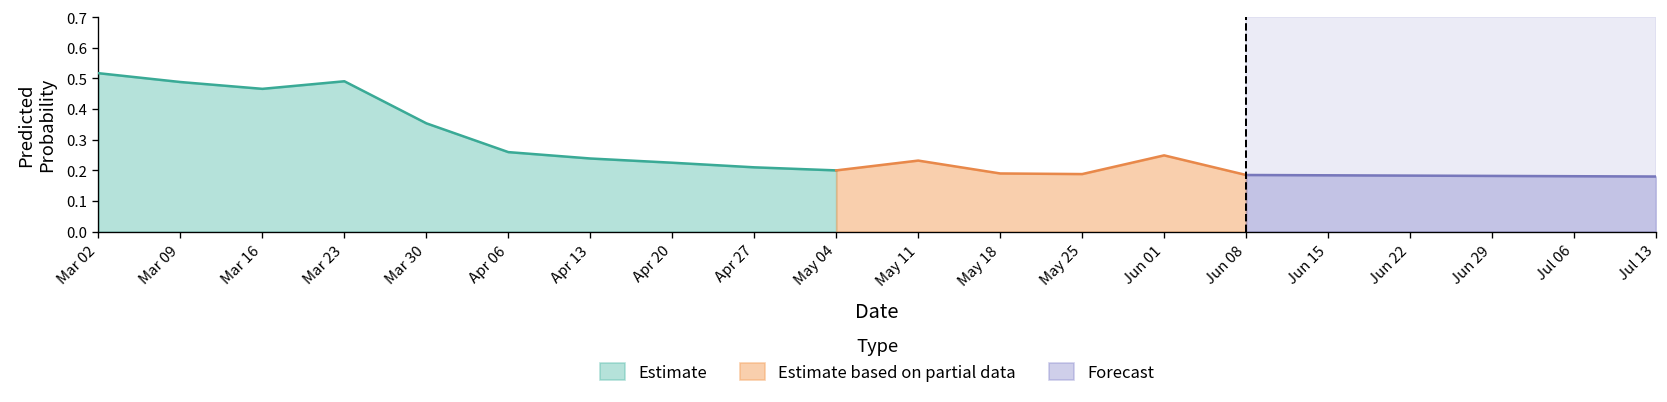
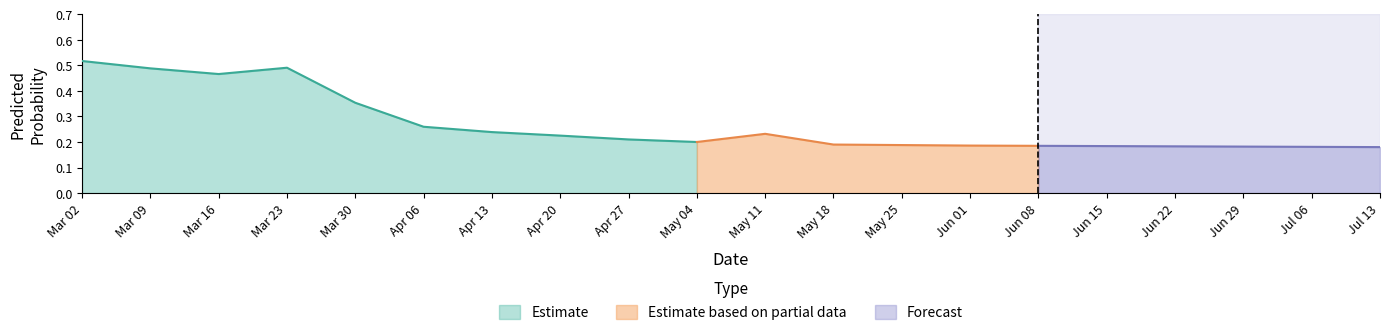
Estimate based on partial data, Jun 01: 0.25 -> 0.19
